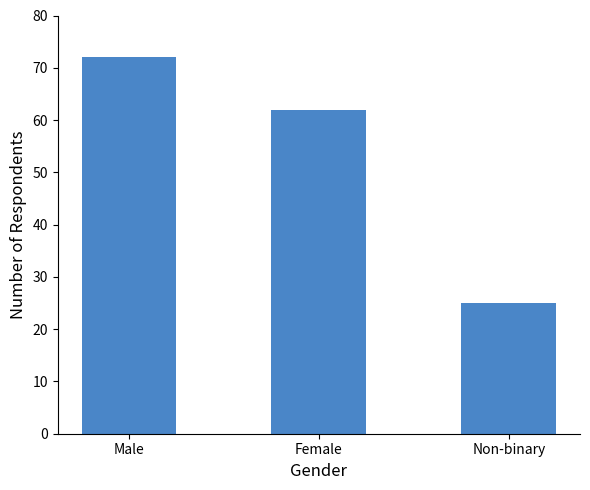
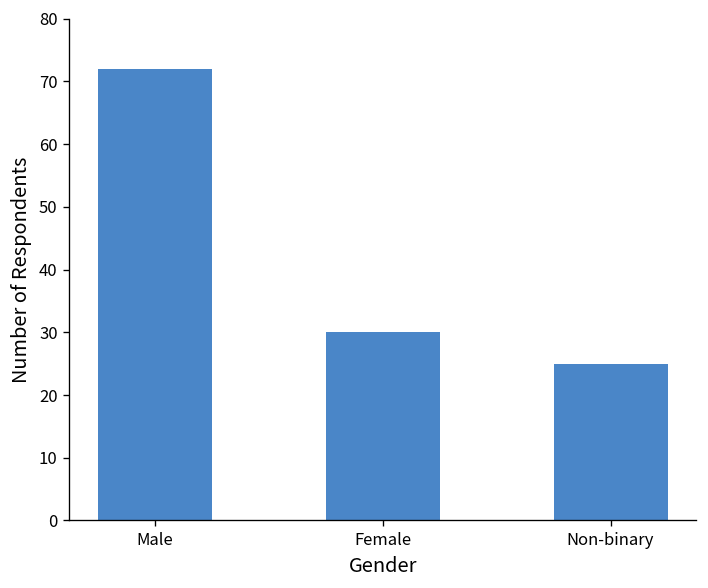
Female: 62 -> 30
